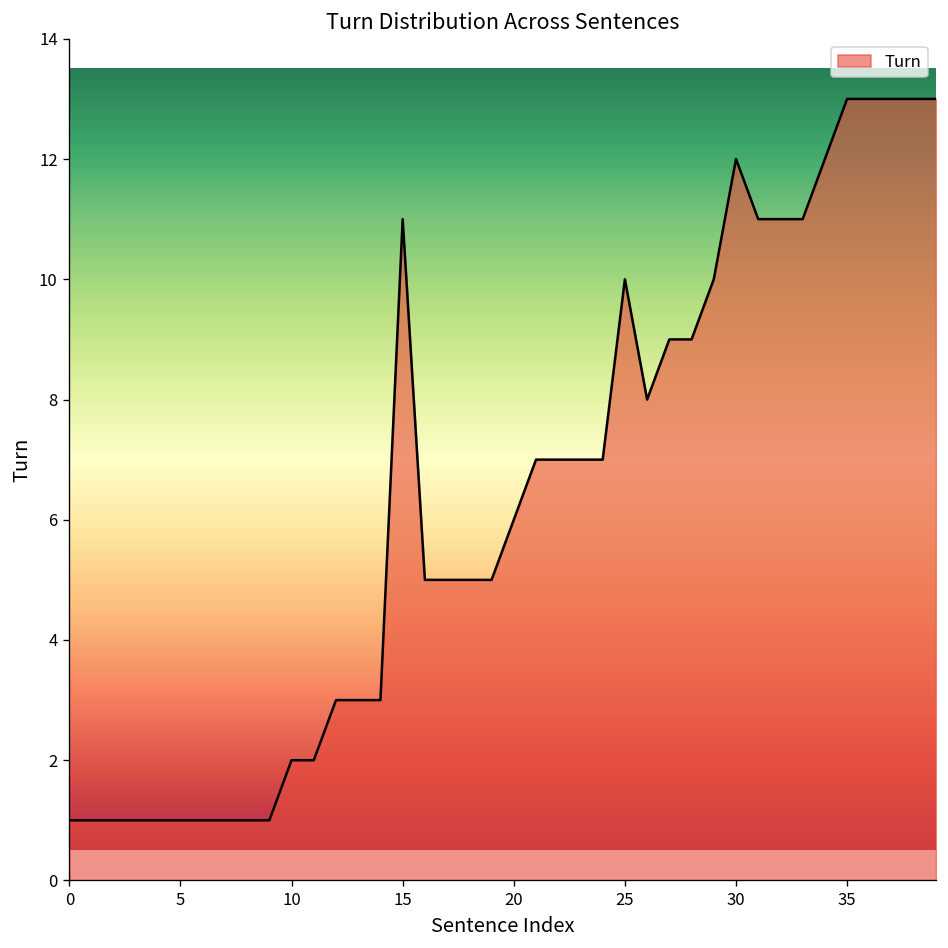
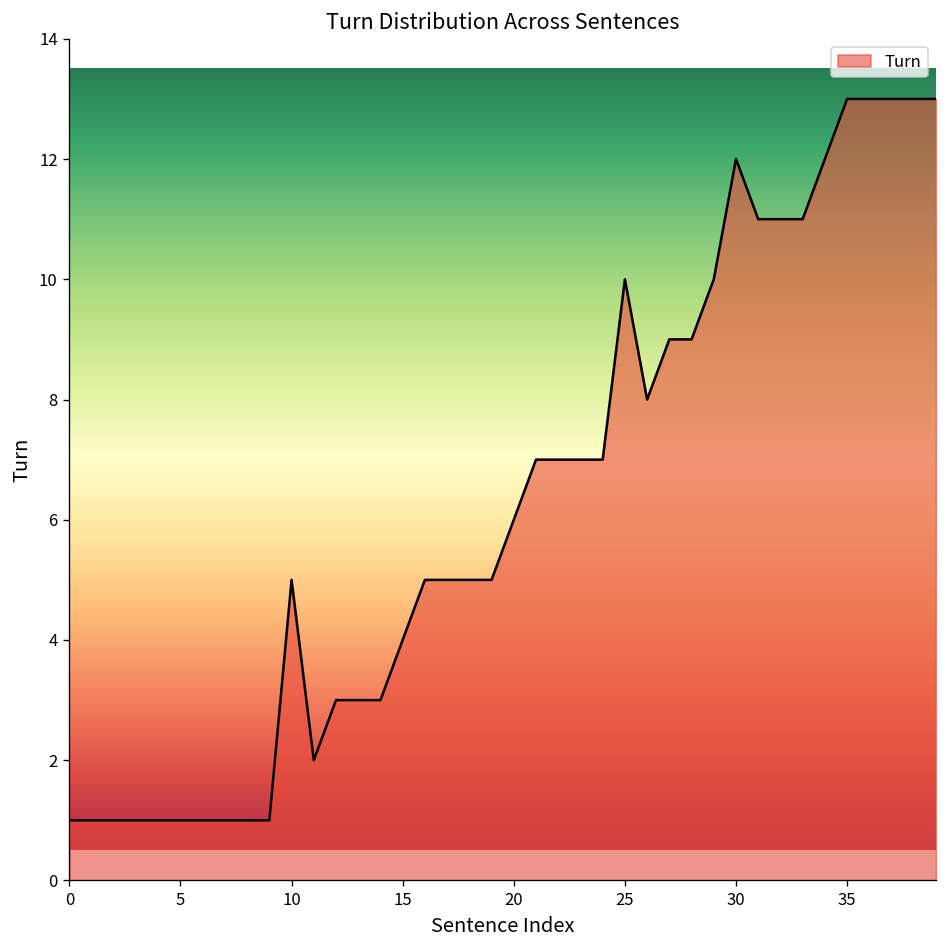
10: 2 -> 5
15: 11 -> 4
